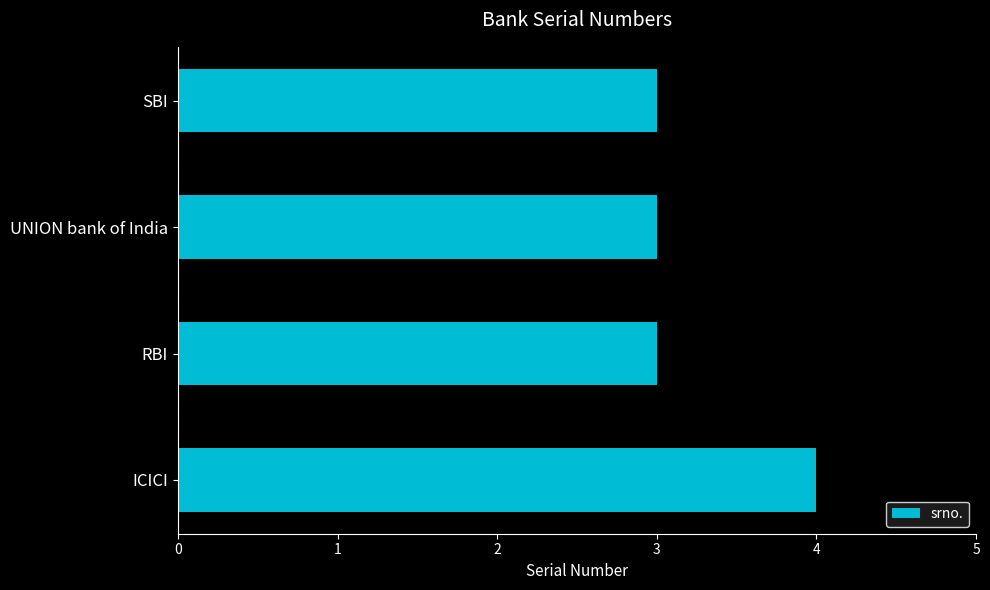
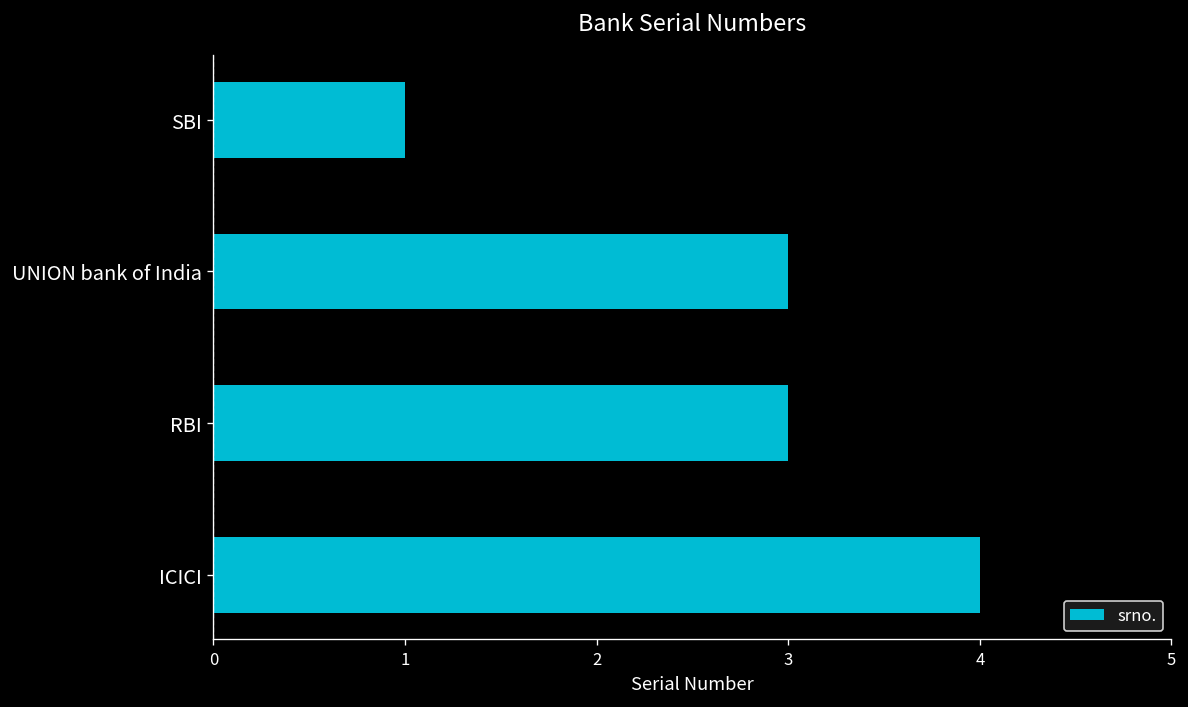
SBI: 3 -> 1
